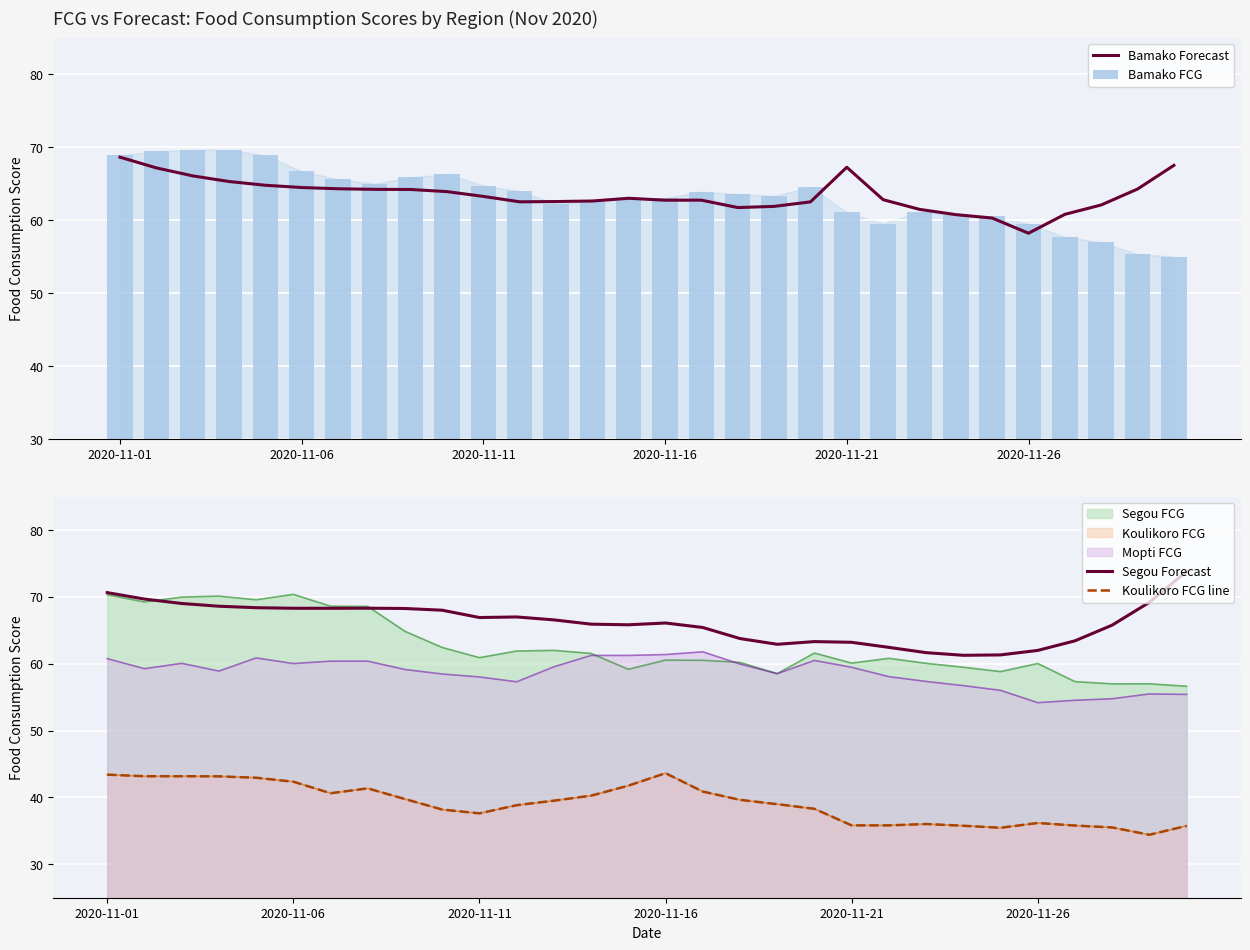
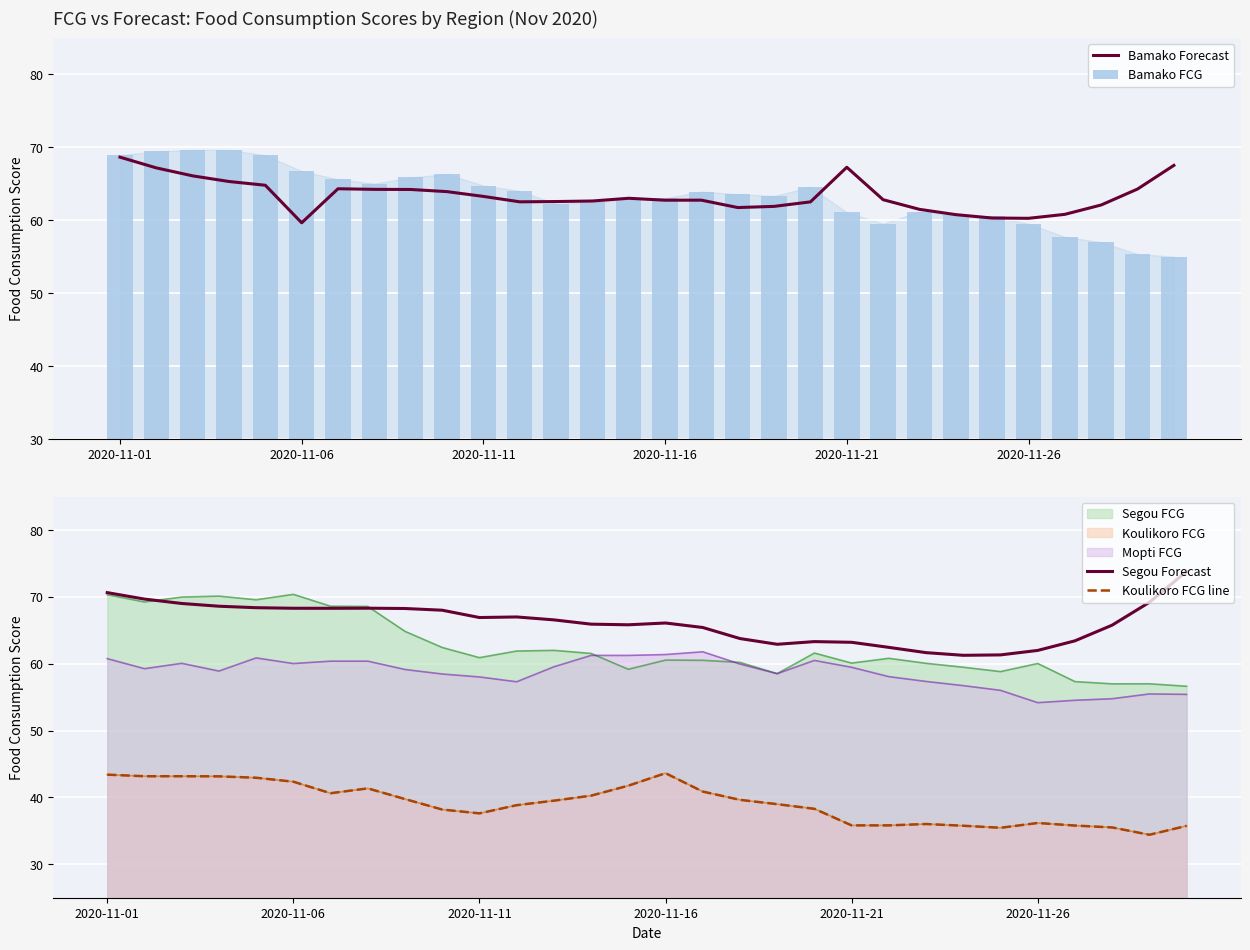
FCG vs Forecast: Food Consumption Scores by Region (Nov 2020), Bamako Forecast, 2020-11-06: 65 -> 60
FCG vs Forecast: Food Consumption Scores by Region (Nov 2020), Bamako Forecast, 2020-11-26: 58 -> 60
